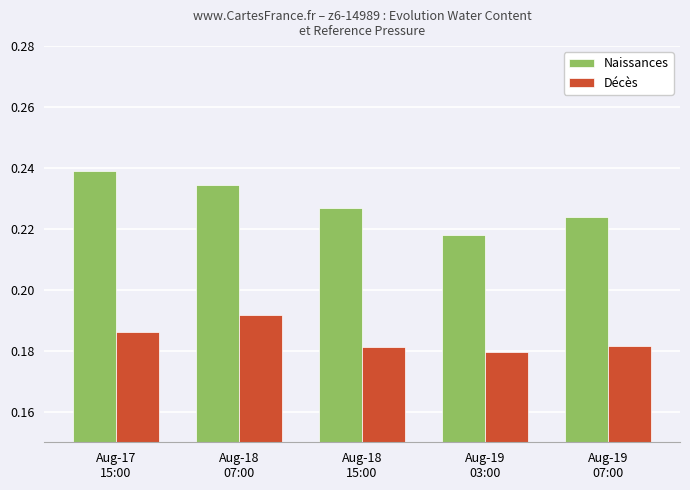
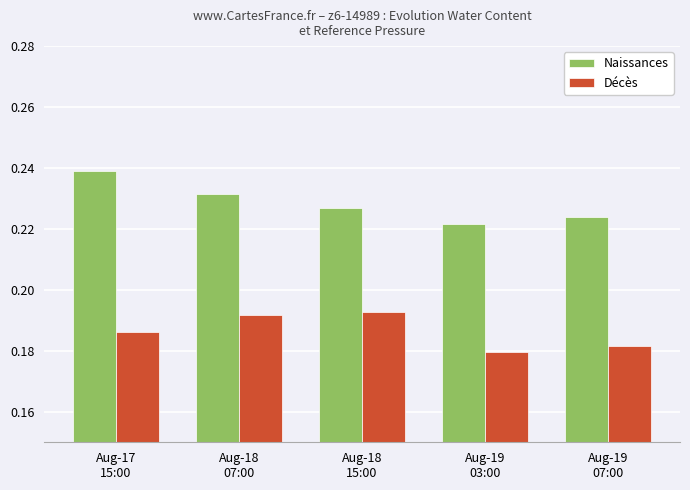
Naissances, Aug-18 07:00: 0.235 -> 0.231
Décès, Aug-18 15:00: 0.181 -> 0.193
Naissances, Aug-19 03:00: 0.218 -> 0.222
